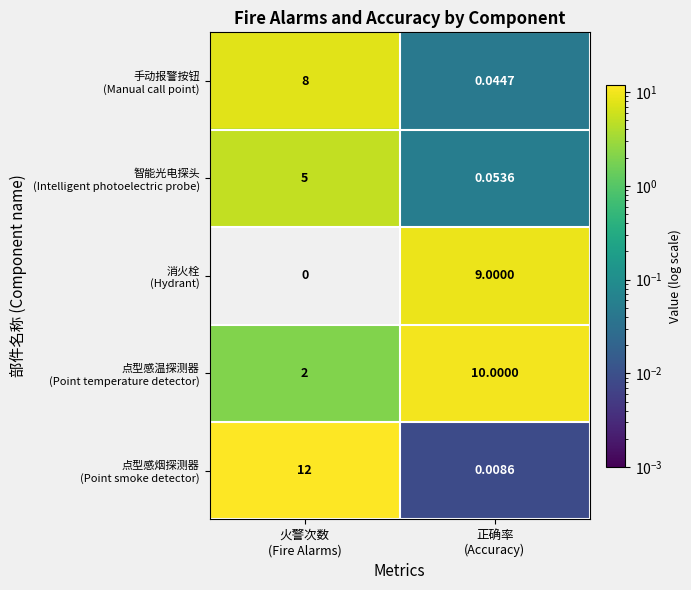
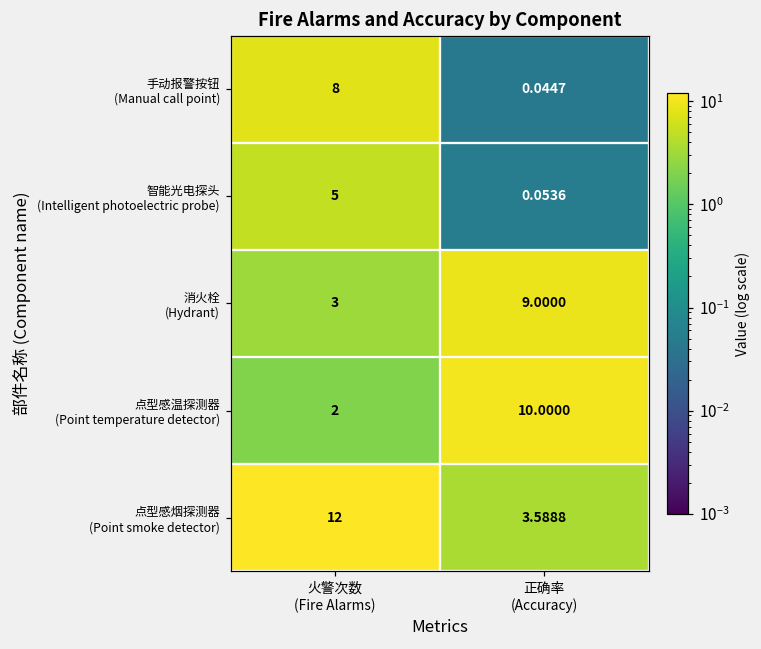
消火栓 (Hydrant), 火警次数 (Fire Alarms): 0 -> 3
点型感烟探测器 (Point smoke detector), 正确率 (Accuracy): 0.0086 -> 3.5888
